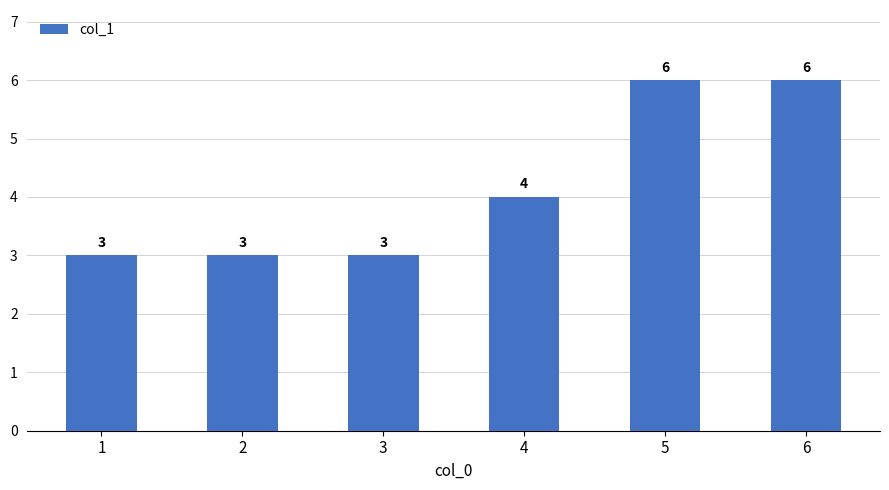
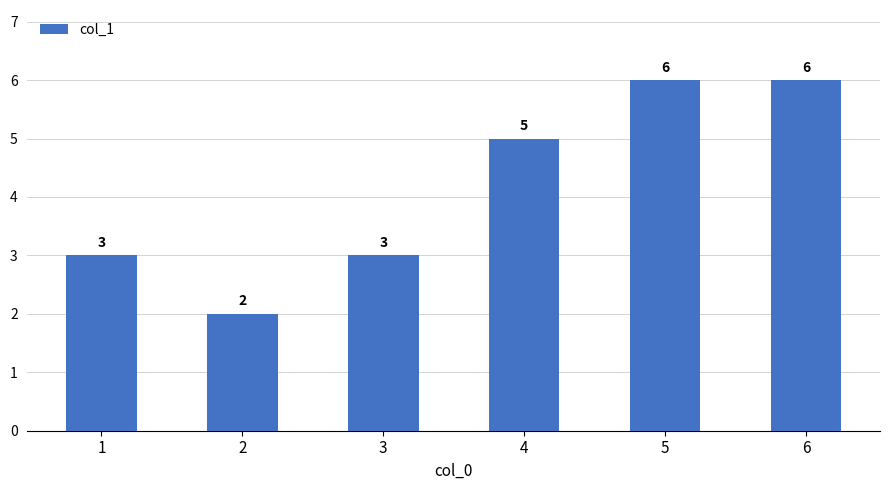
2: 3 -> 2
4: 4 -> 5
